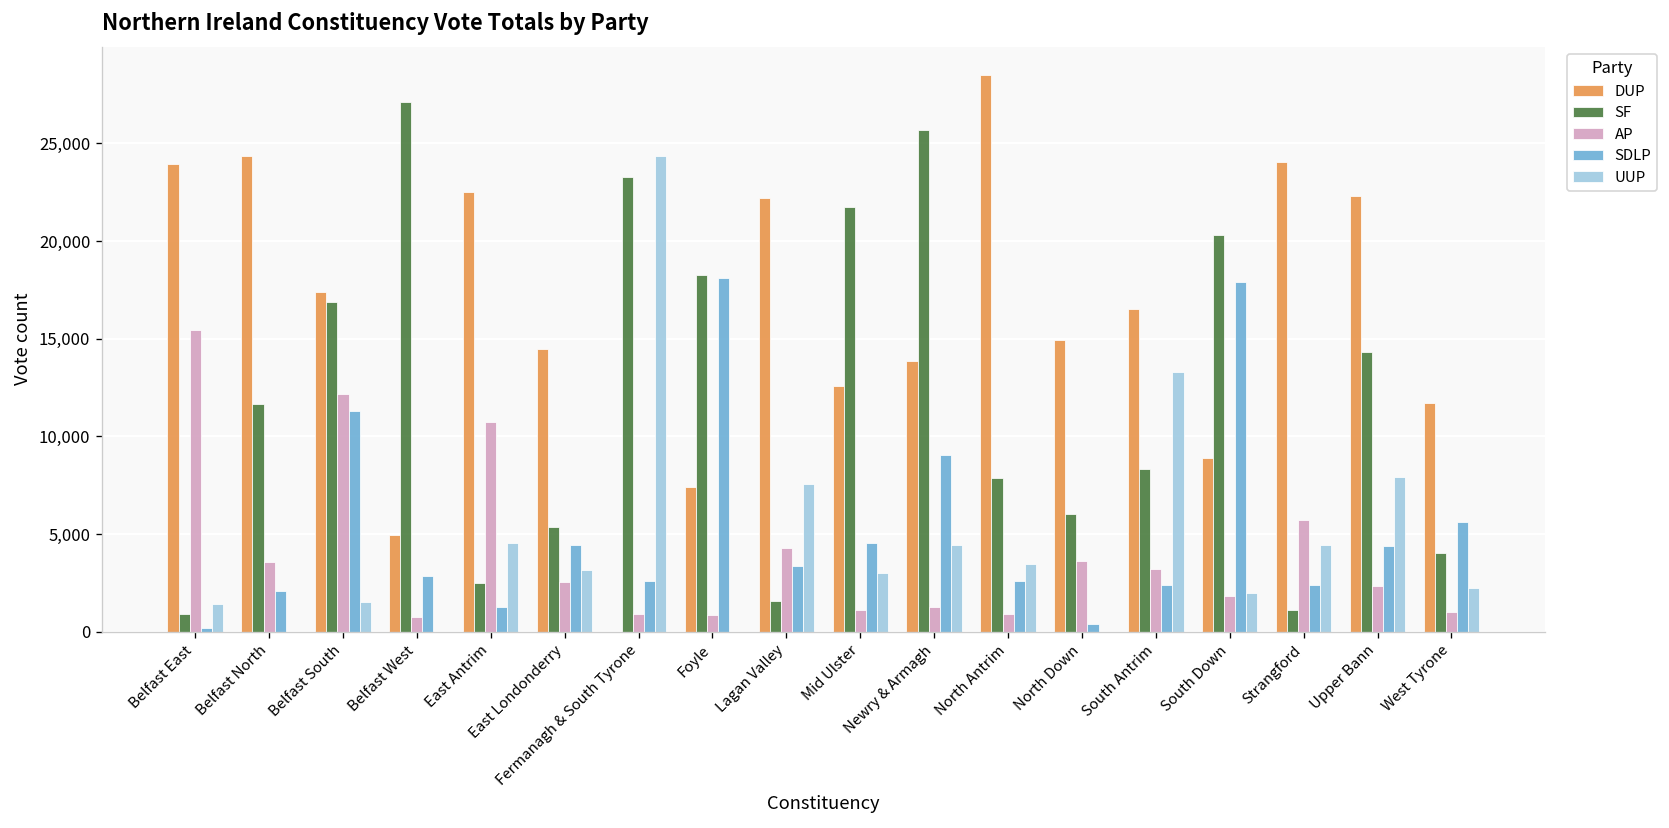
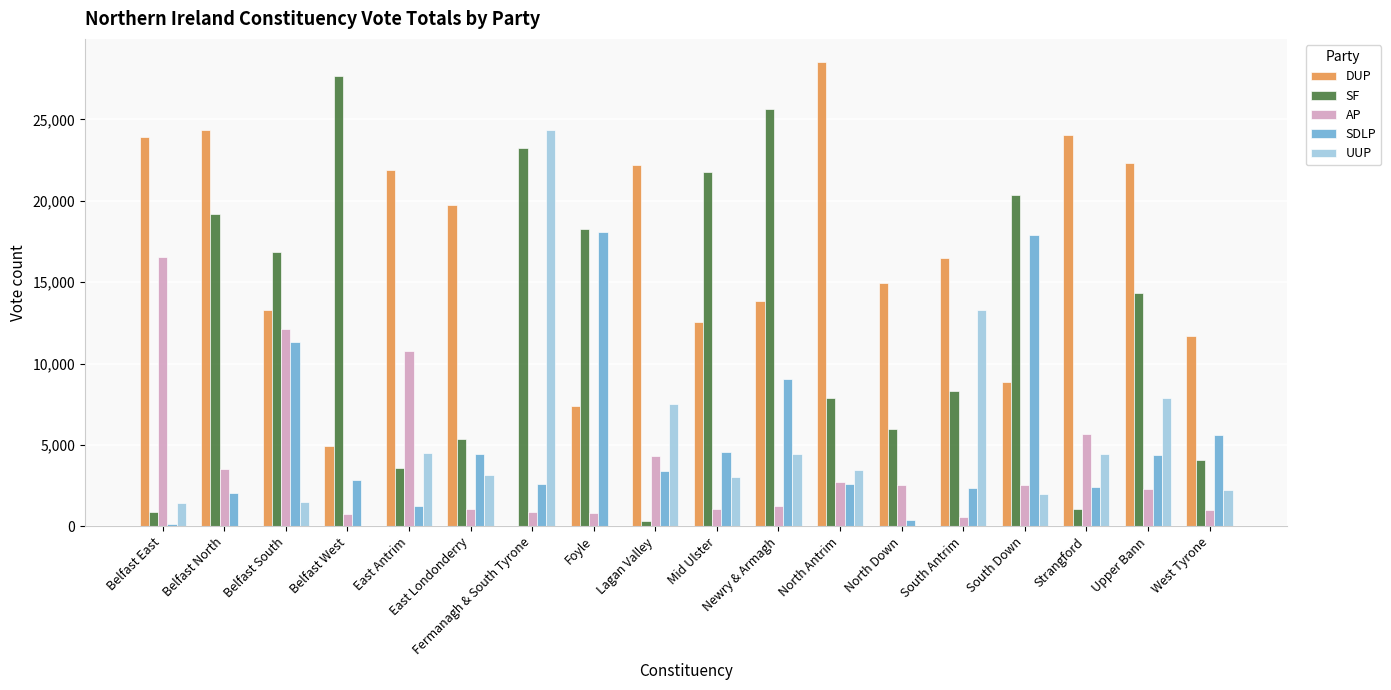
AP, Belfast East: 15,400 -> 16,600
SF, Belfast North: 11,700 -> 19,200
DUP, Belfast South: 17,400 -> 13,300
SF, Belfast West: 27,100 -> 27,700
DUP, East Antrim: 22,500 -> 21,900
SF, East Antrim: 2,500 -> 3,600
DUP, East Londonderry: 14,400 -> 19,700
AP, East Londonderry: 2,500 -> 1,000
SF, Lagan Valley: 1,600 -> 300
AP, North Antrim: 900 -> 2,700
AP, North Down: 3,600 -> 2,600
AP, South Antrim: 3,200 -> 600
AP, South Down: 1,800 -> 2,600
